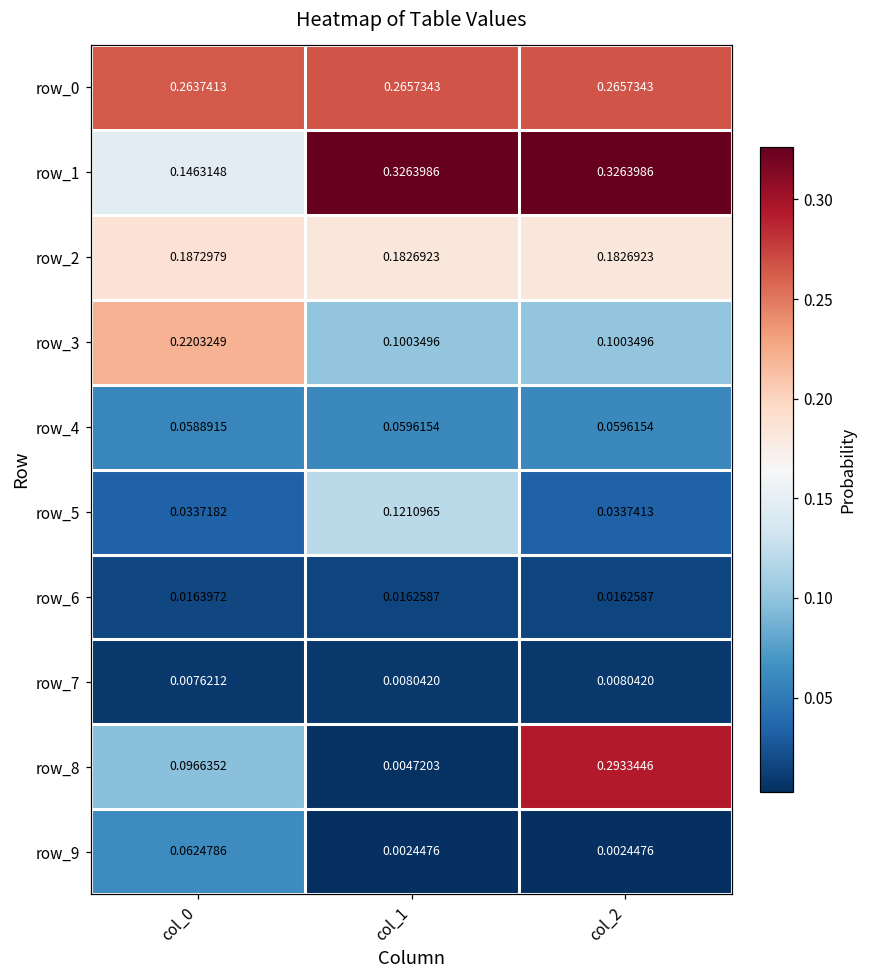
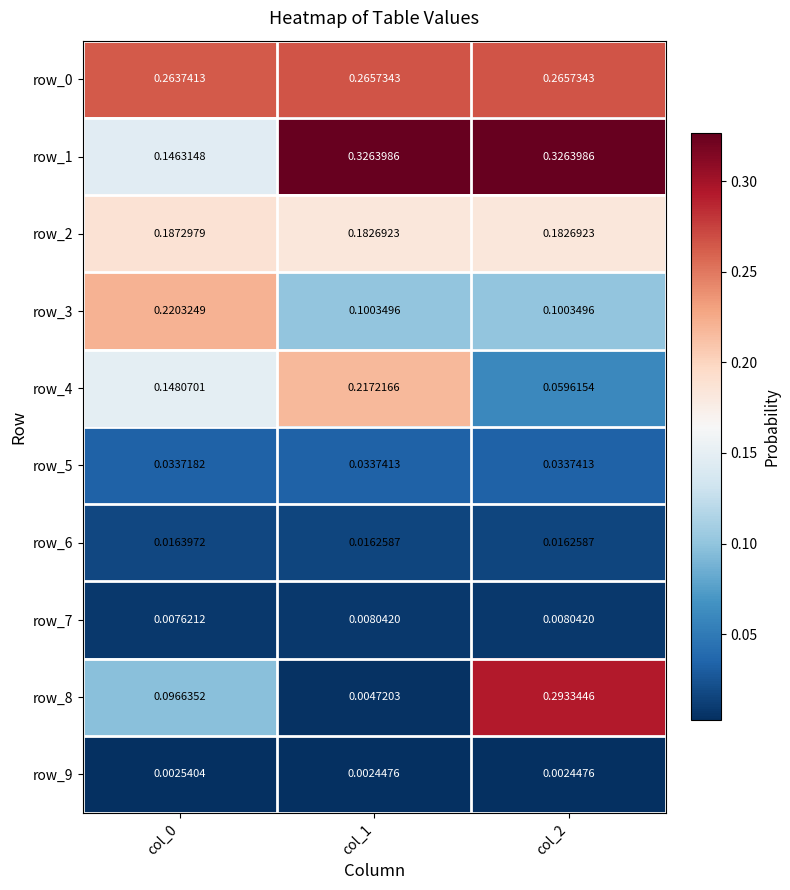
row_4, col_0: 0.0588915 -> 0.1480701
row_4, col_1: 0.0596154 -> 0.2172166
row_5, col_1: 0.1210965 -> 0.0337413
row_9, col_0: 0.0624786 -> 0.0025404
